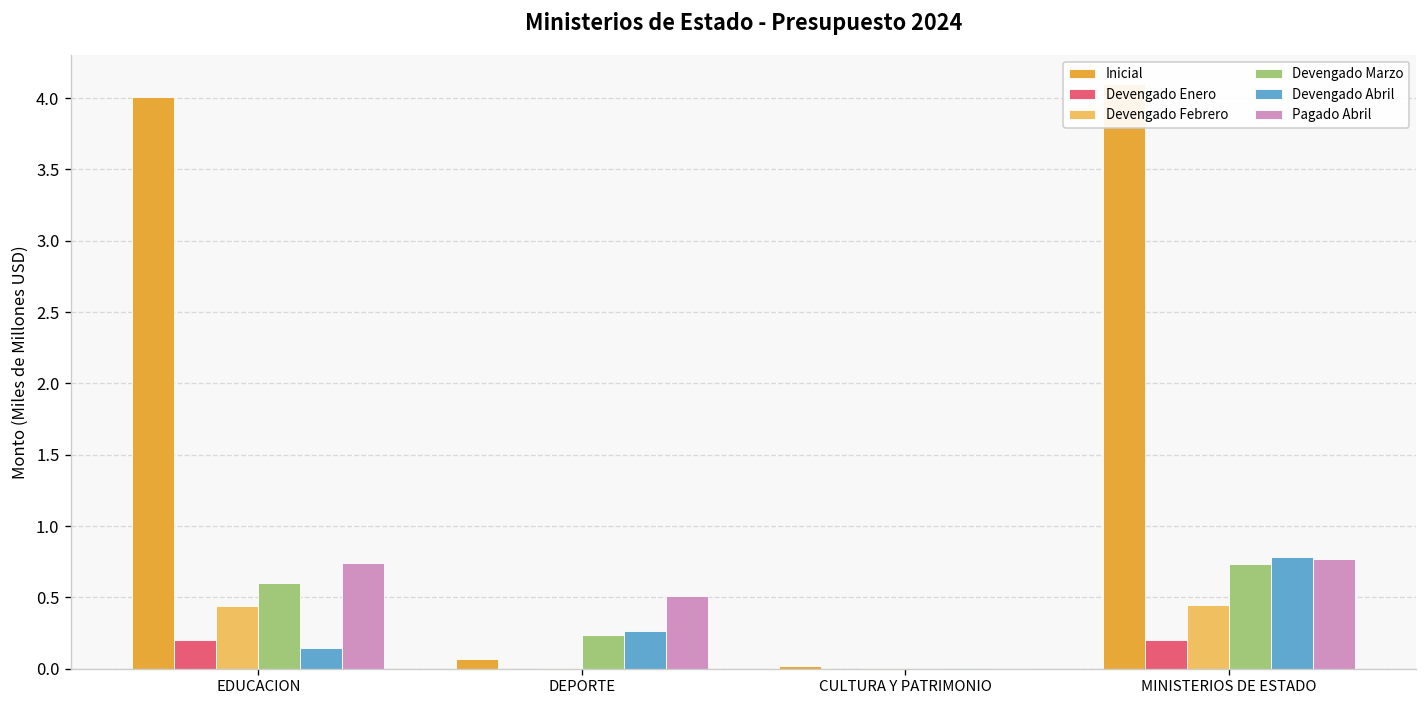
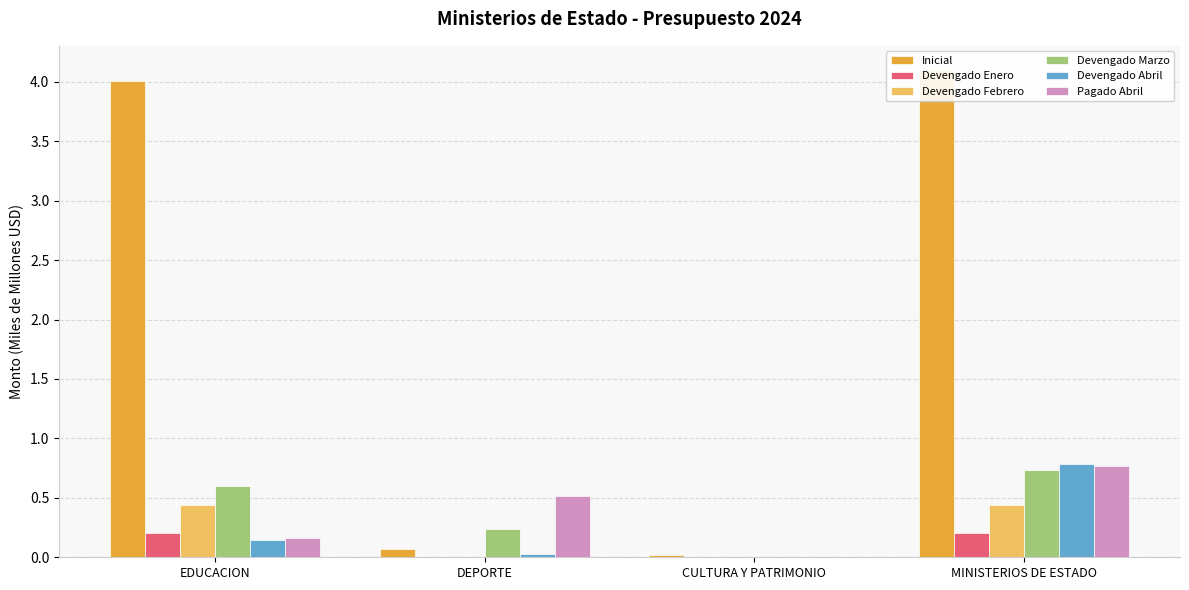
Pagado Abril, EDUCACION: 0.74 -> 0.16
Devengado Abril, DEPORTE: 0.27 -> 0.02
